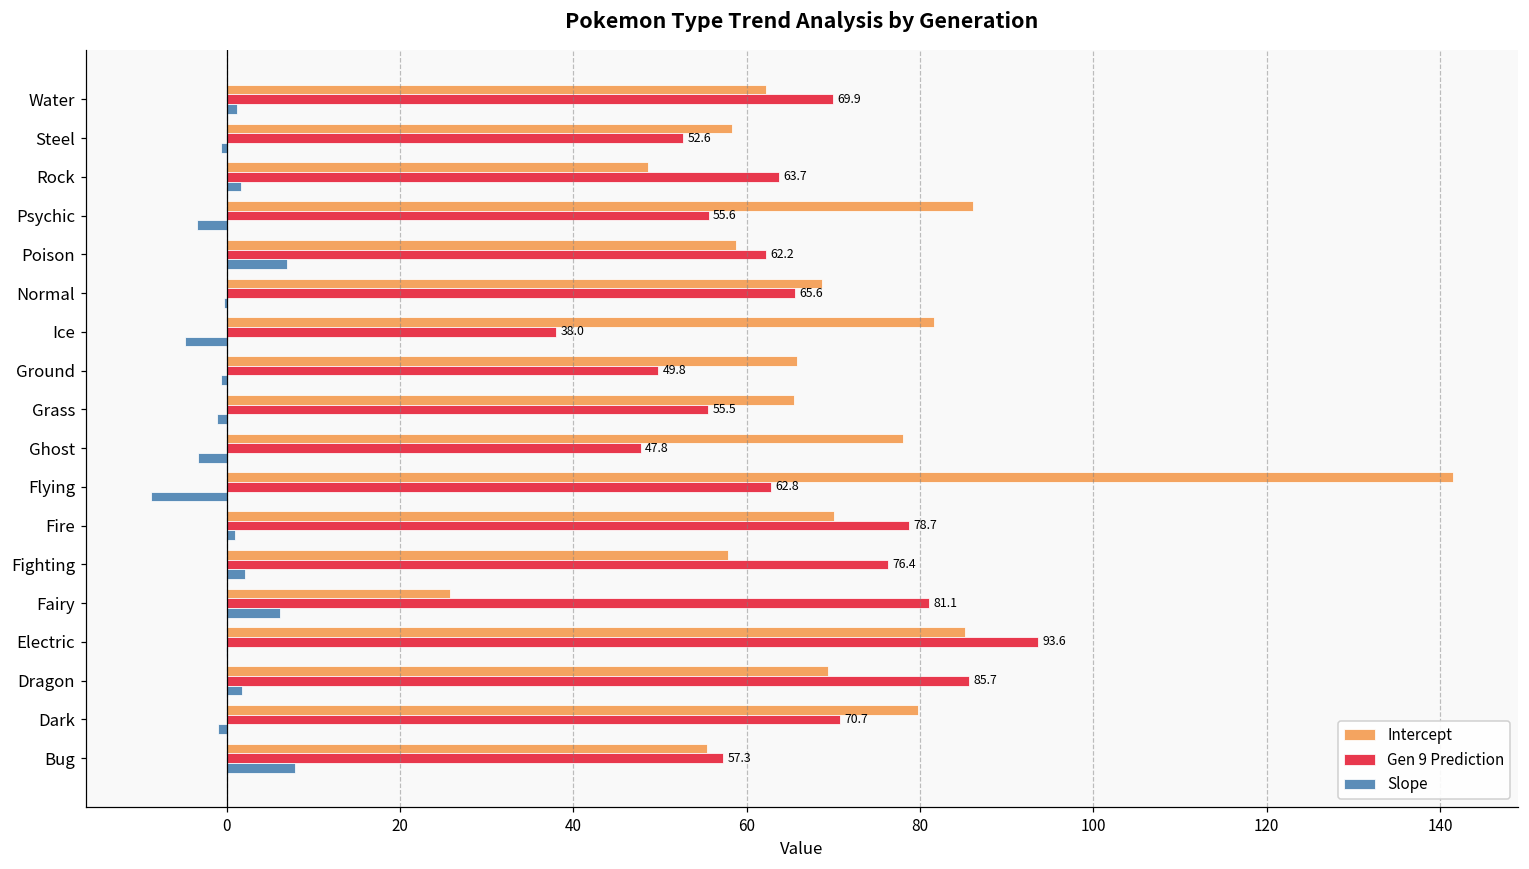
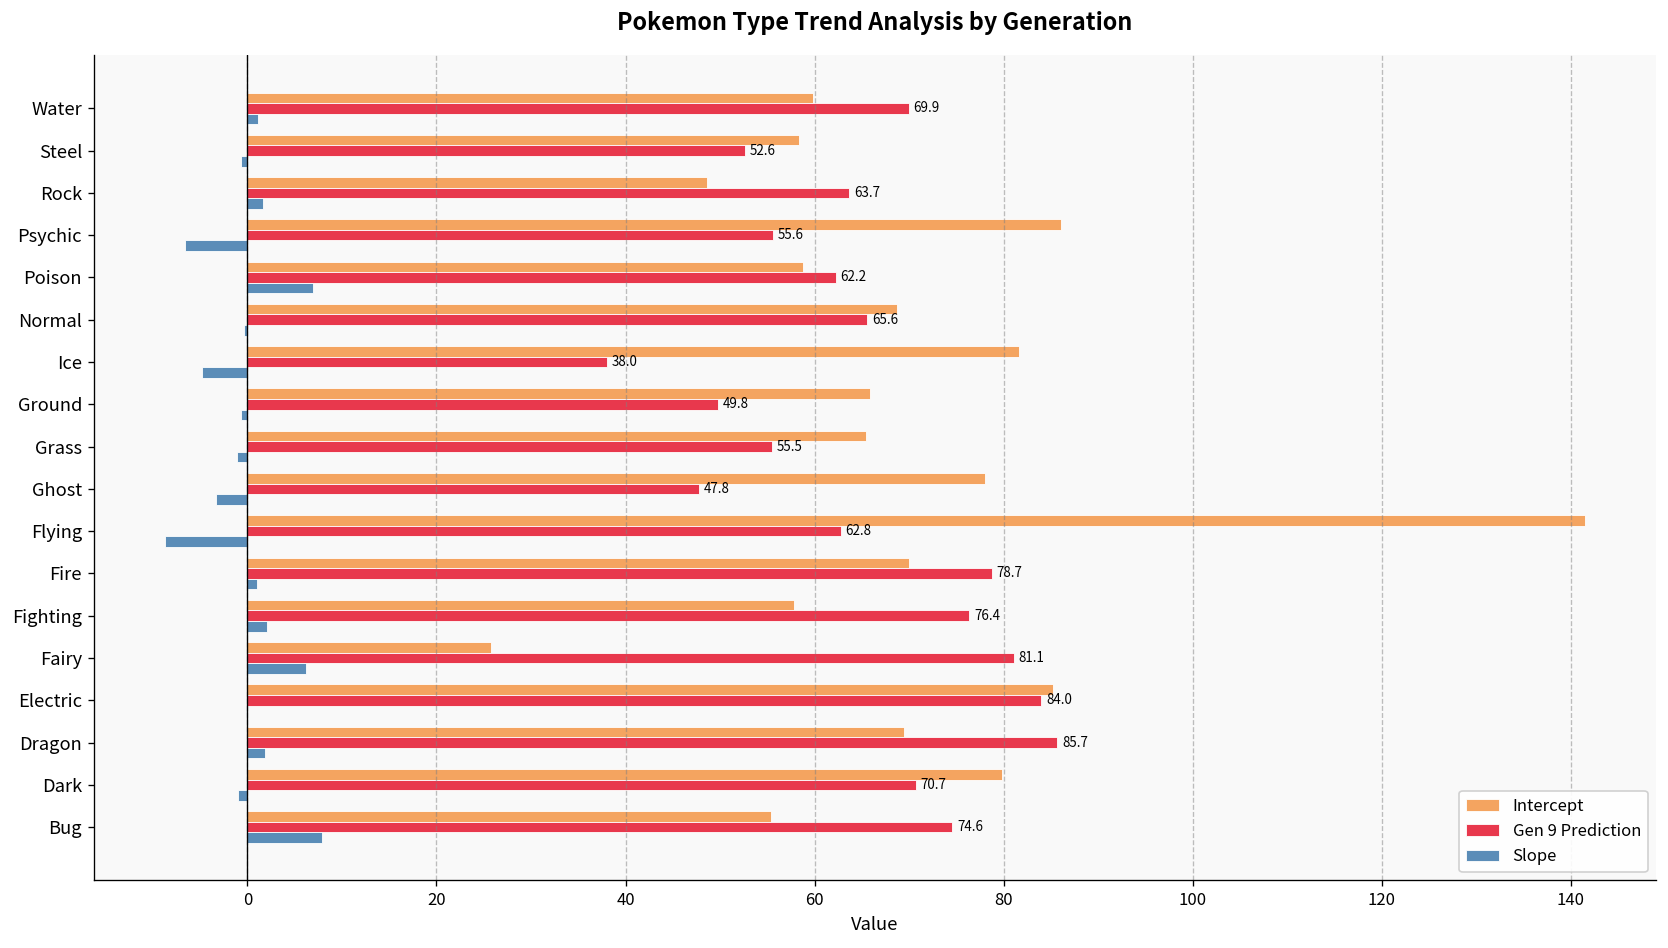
Intercept, Water: 62 -> 60
Slope, Psychic: -3 -> -7
Gen 9 Prediction, Electric: 93.6 -> 84.0
Gen 9 Prediction, Bug: 57.3 -> 74.6
